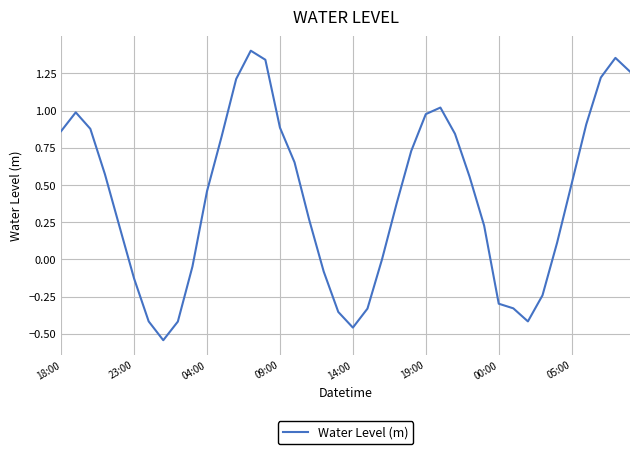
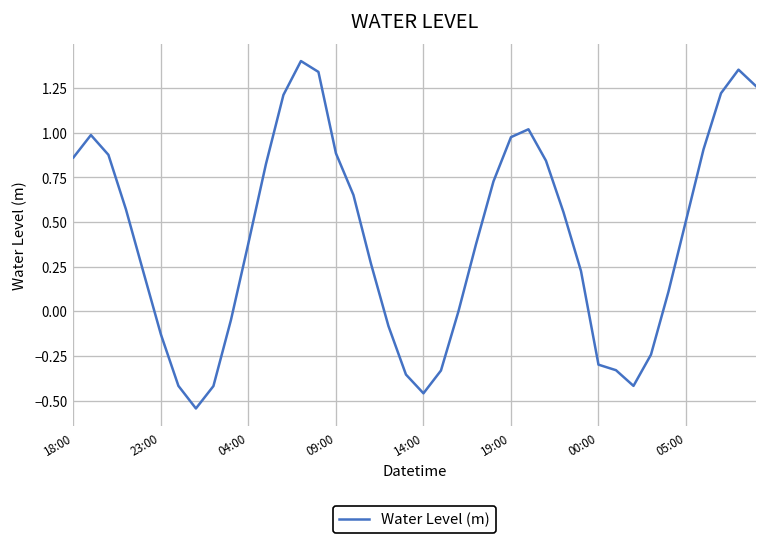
04:00: 0.46 -> 0.38
